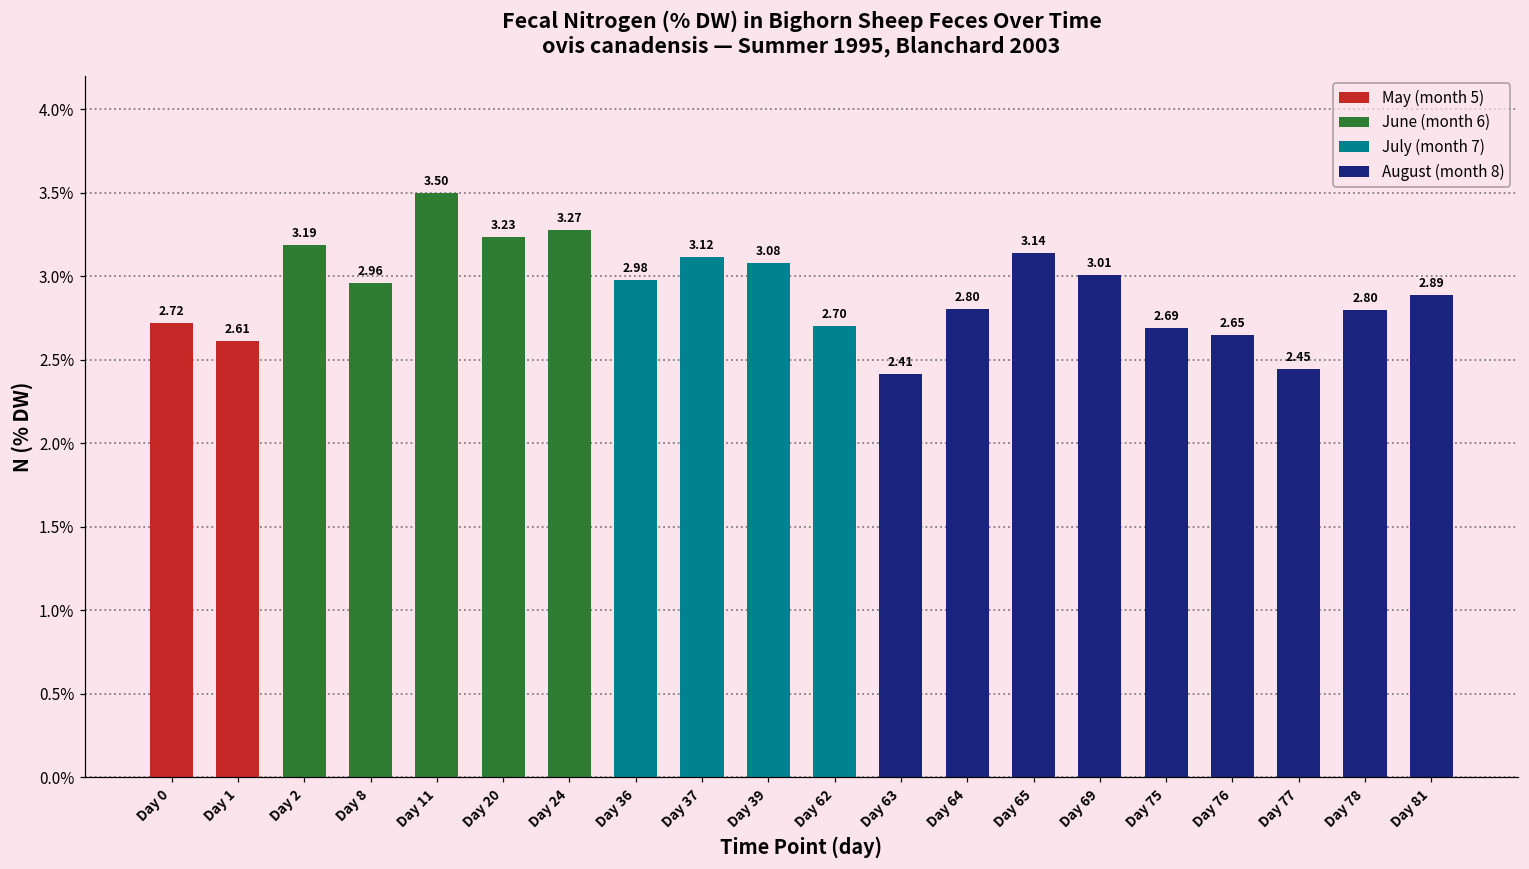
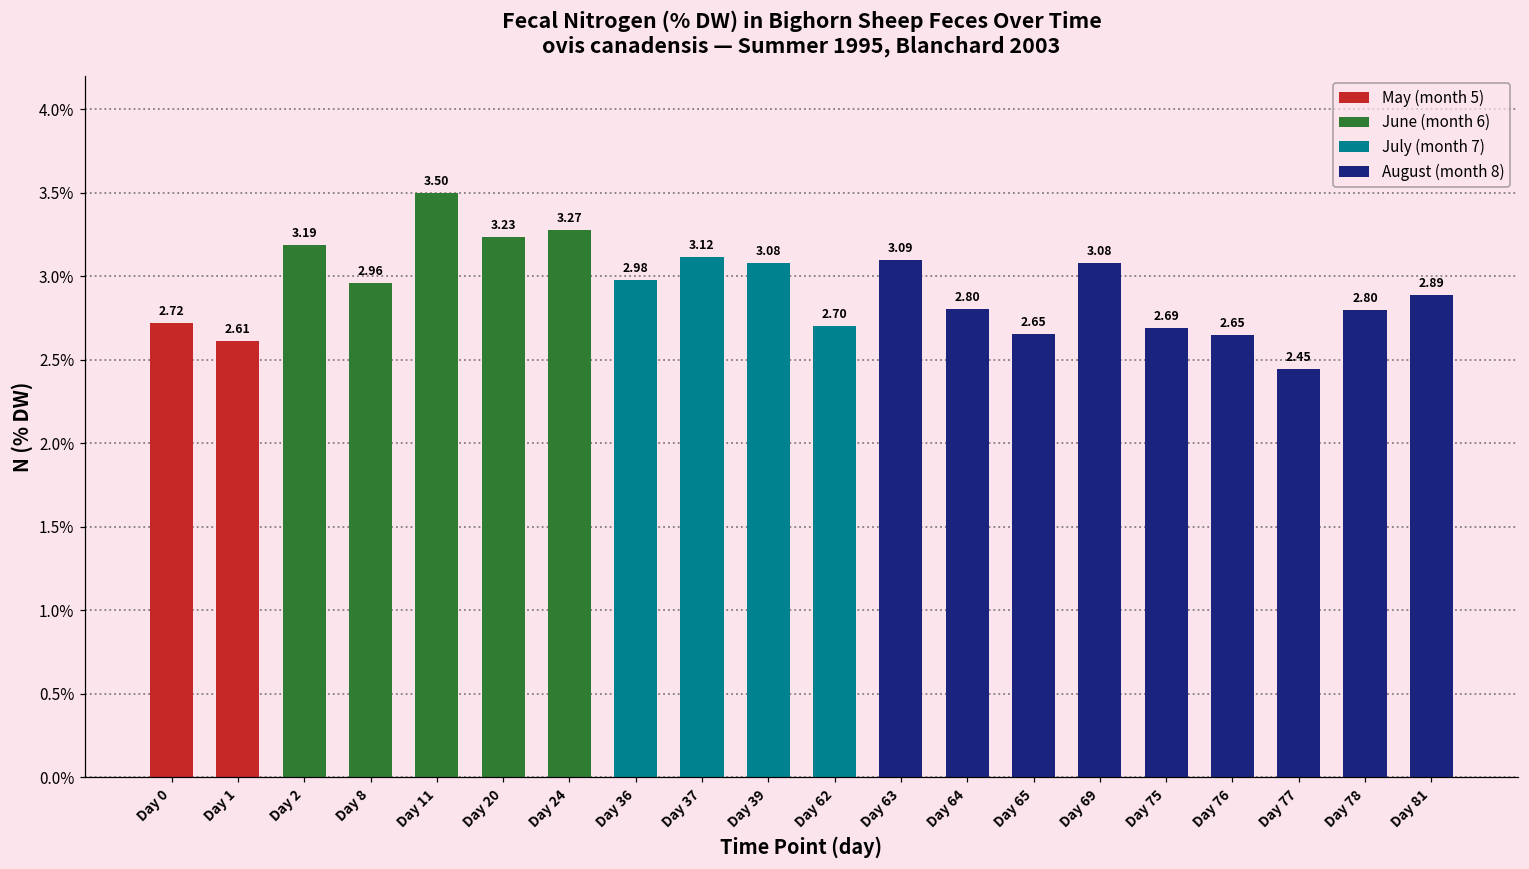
August (month 8), Day 63: 2.41 -> 3.09
August (month 8), Day 65: 3.14 -> 2.65
August (month 8), Day 69: 3.01 -> 3.08
